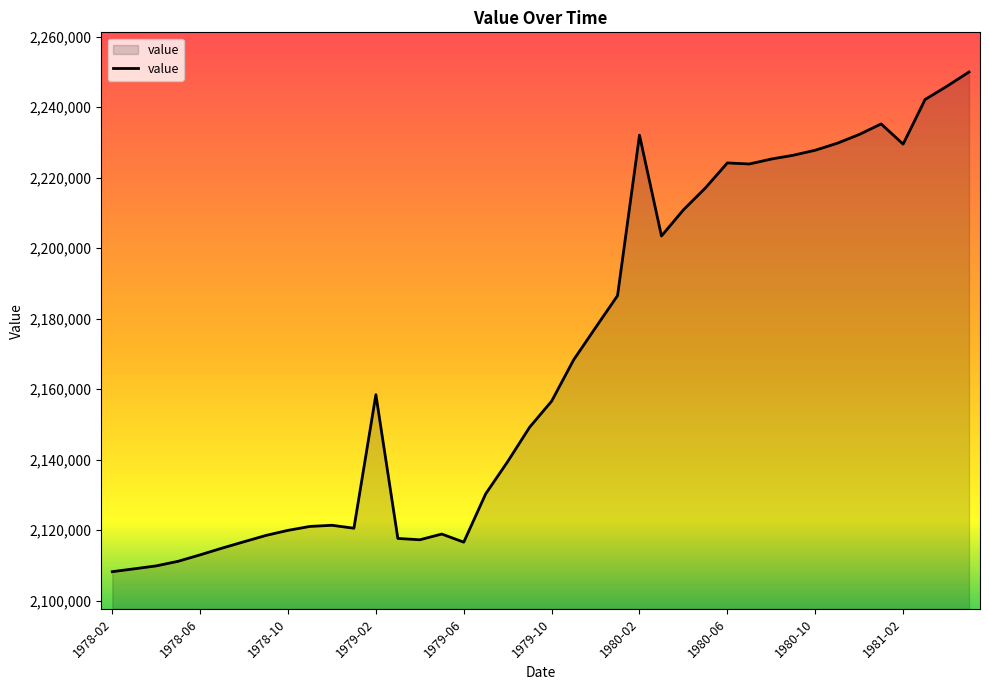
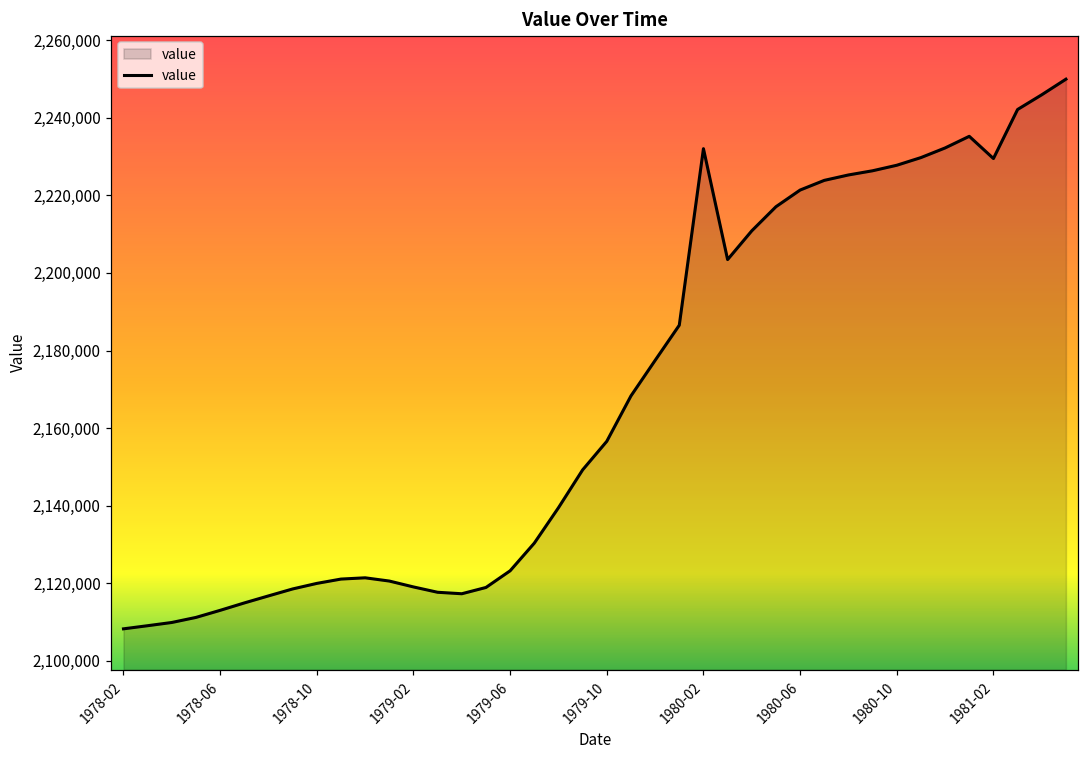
1979-02: 2,158,000 -> 2,119,000
1979-06: 2,117,000 -> 2,123,000
1980-06: 2,224,000 -> 2,221,000
